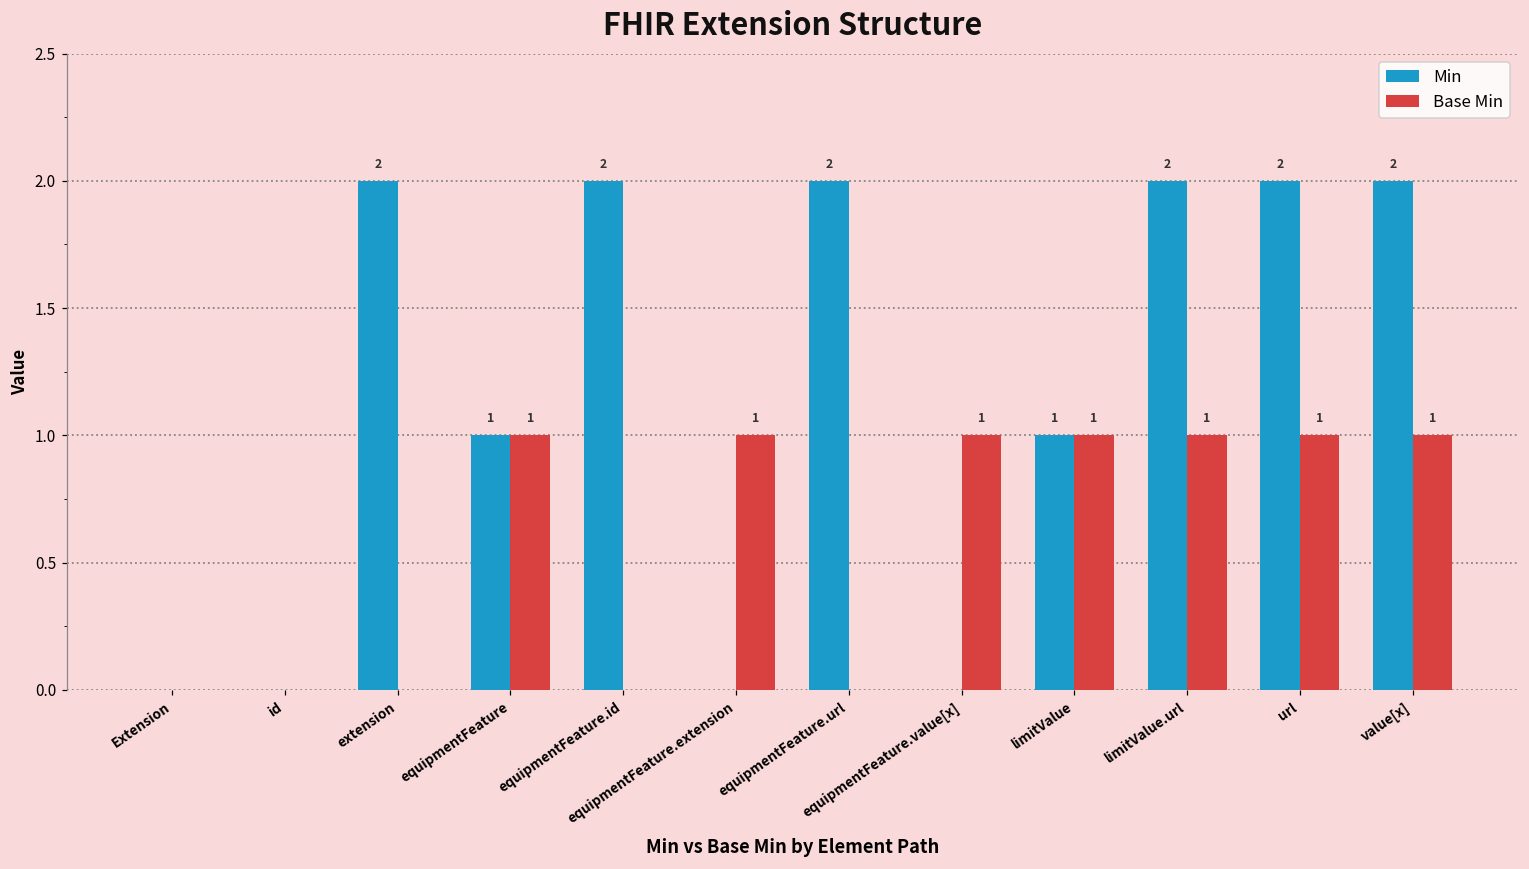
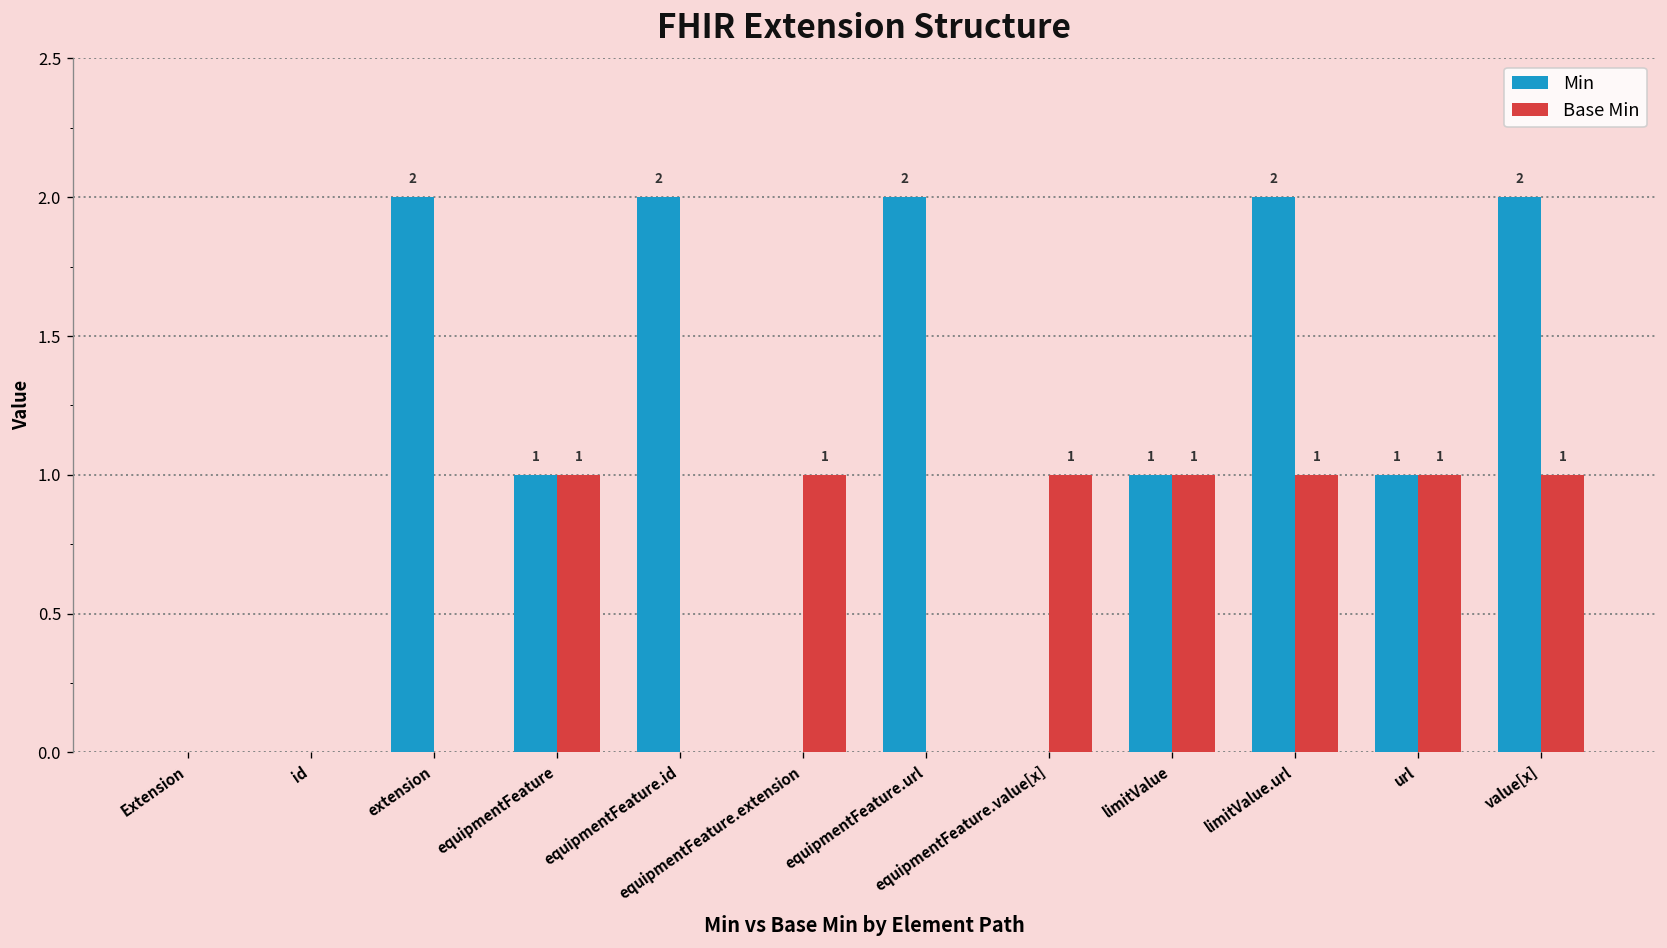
Min, url: 2 -> 1
